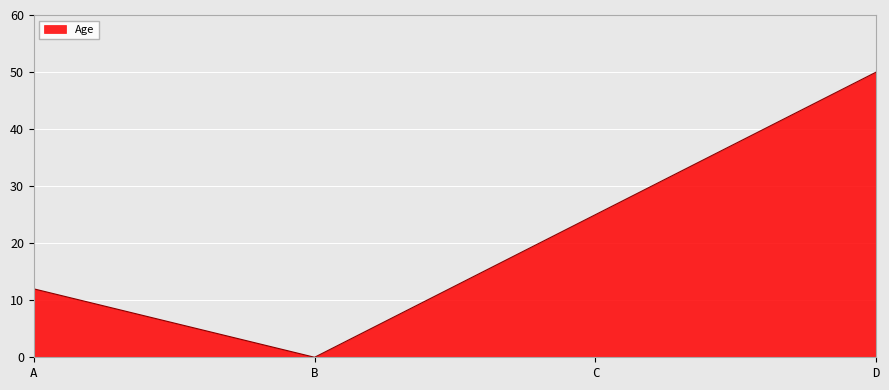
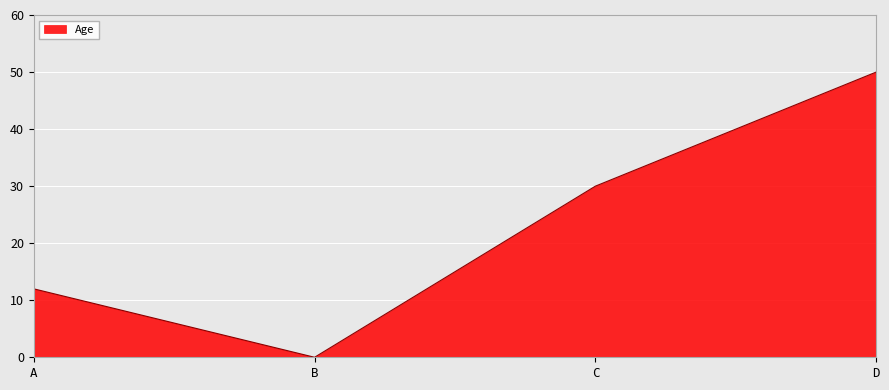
C: 25 -> 30
